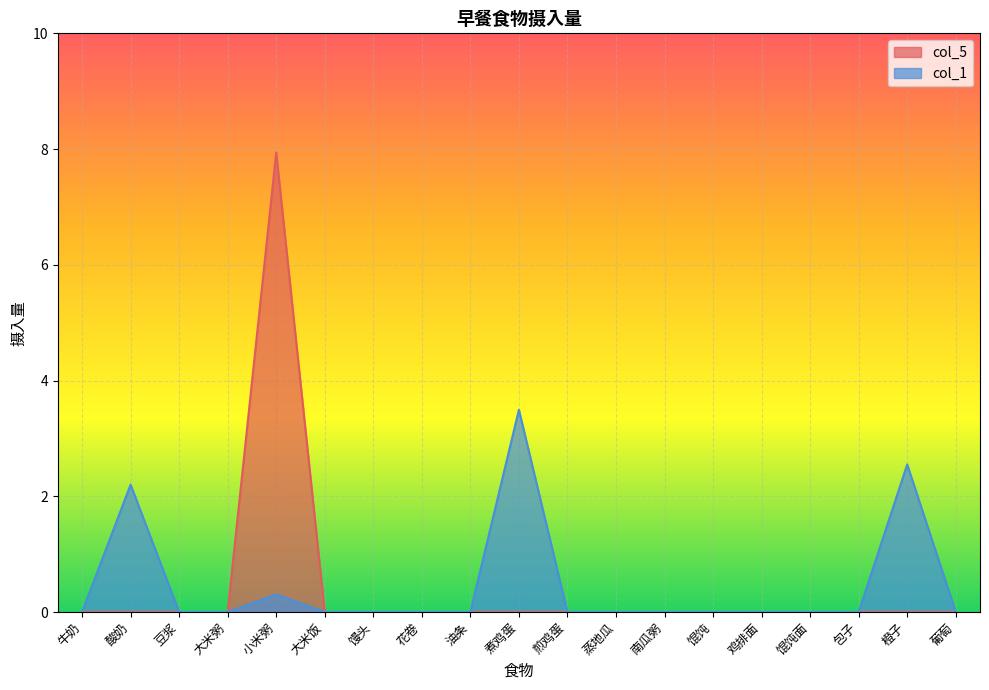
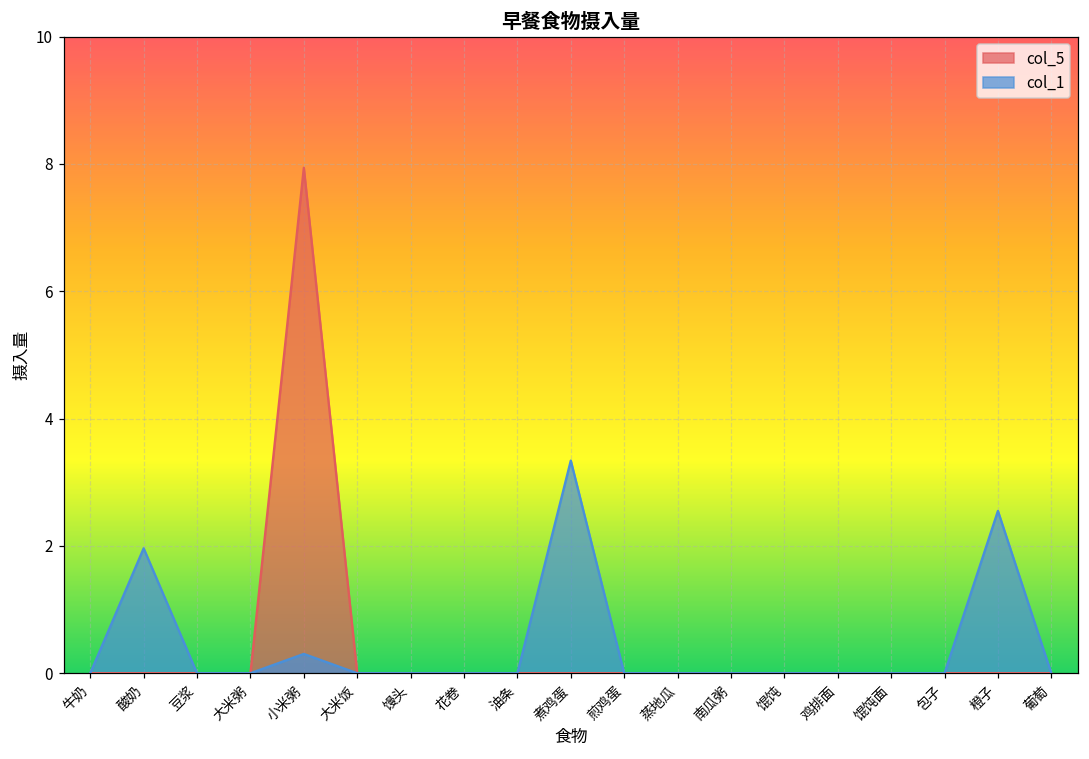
col_1, 酸奶: 2.2 -> 2.0
col_1, 煮鸡蛋: 3.5 -> 3.3
